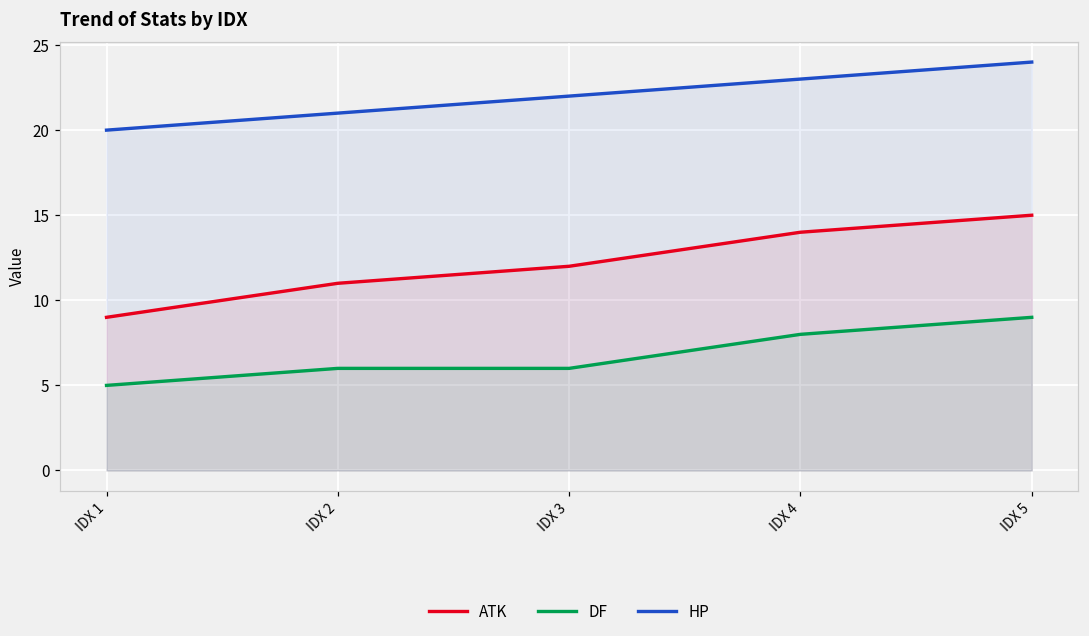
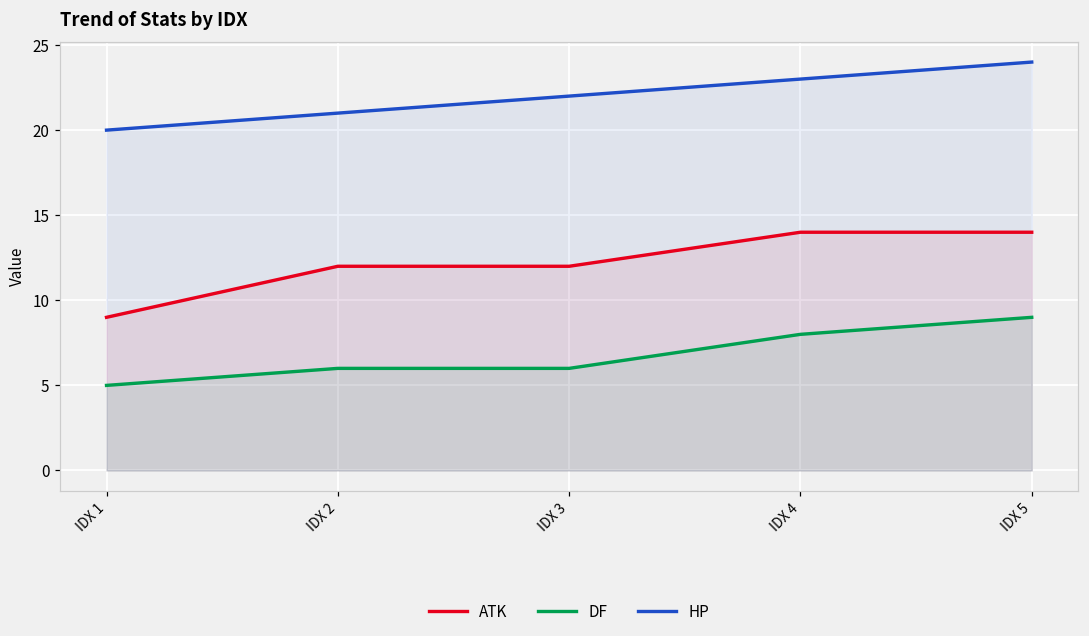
ATK, IDX 2: 11 -> 12
ATK, IDX 5: 15 -> 14
